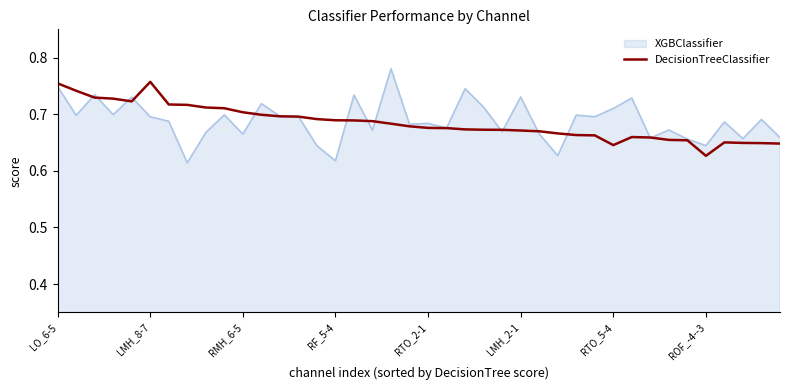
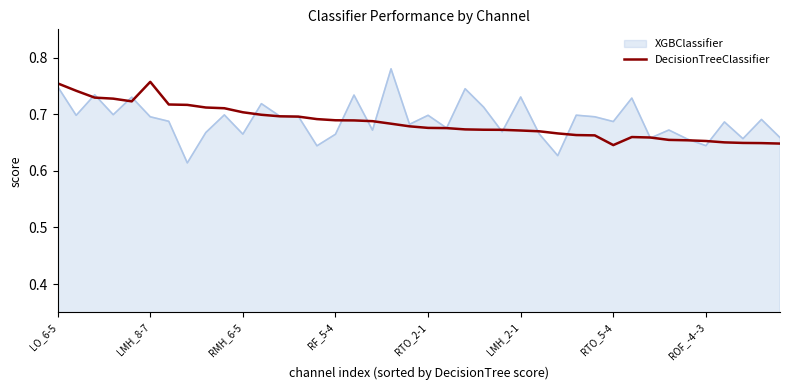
XGBClassifier, RF_5-4: 0.62 -> 0.66
XGBClassifier, RTO_2-1: 0.68 -> 0.70
XGBClassifier, RTO_5-4: 0.71 -> 0.69
DecisionTreeClassifier, ROF_-4--3: 0.63 -> 0.65
